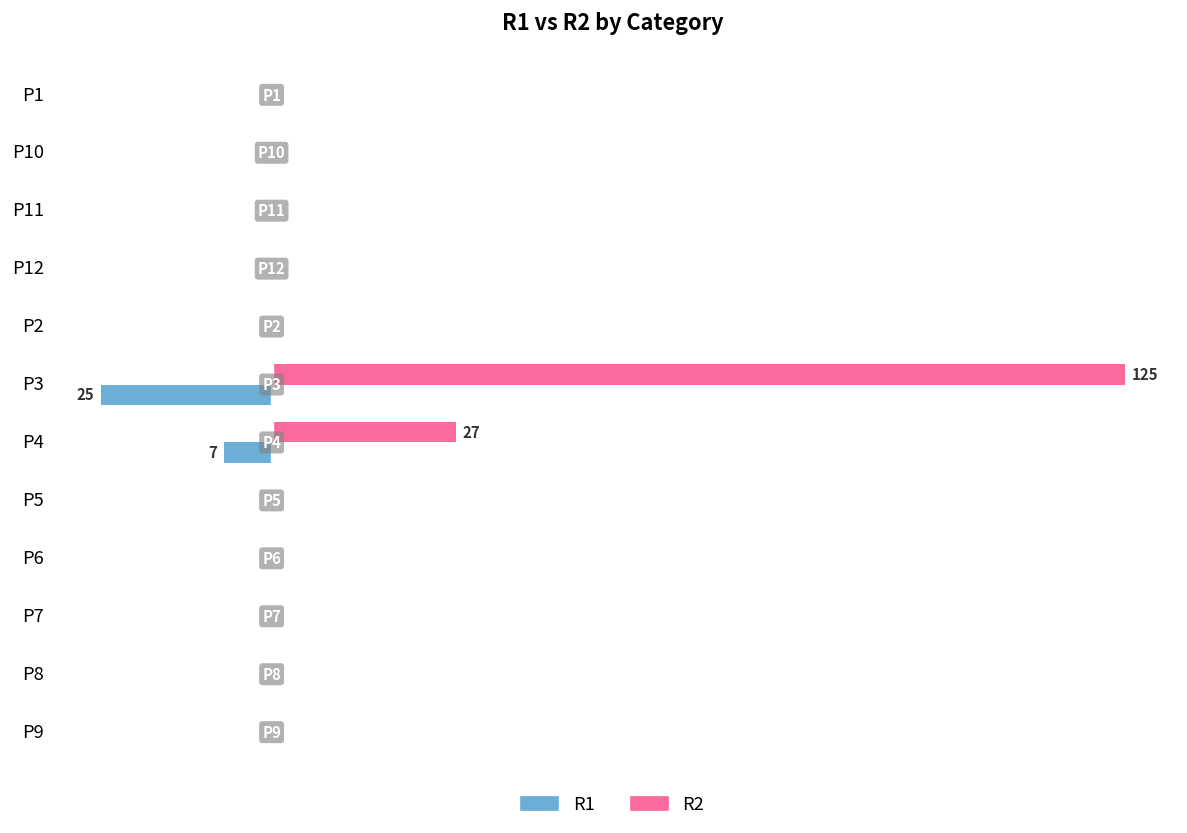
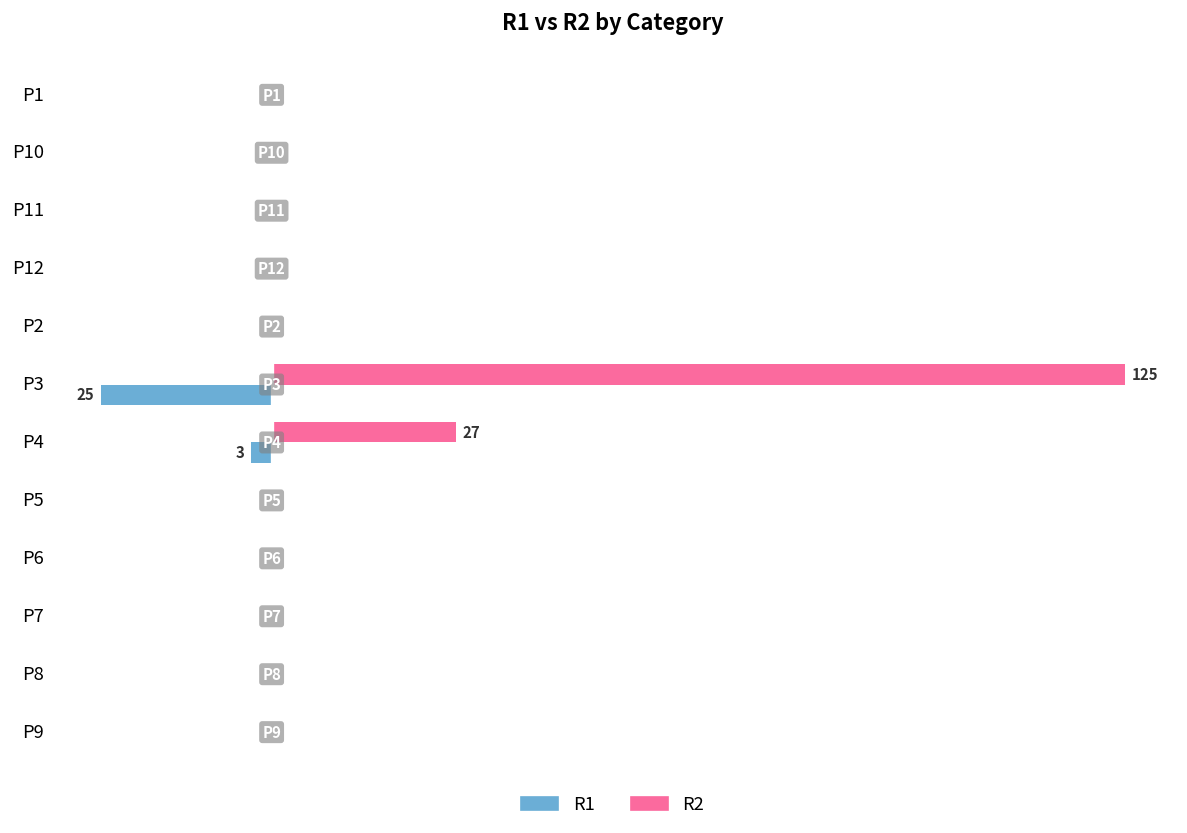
R1, P4: 7 -> 3
